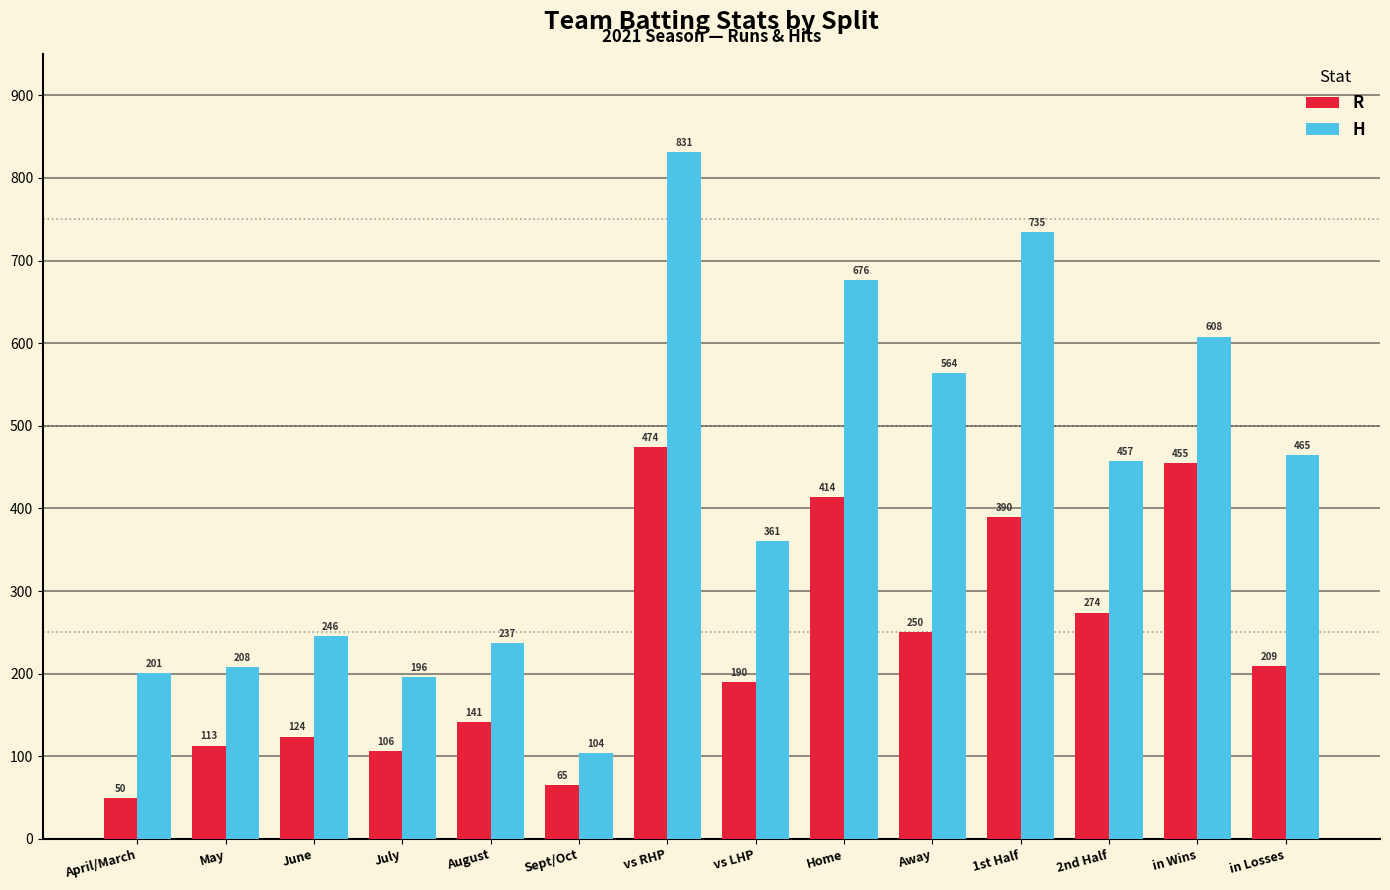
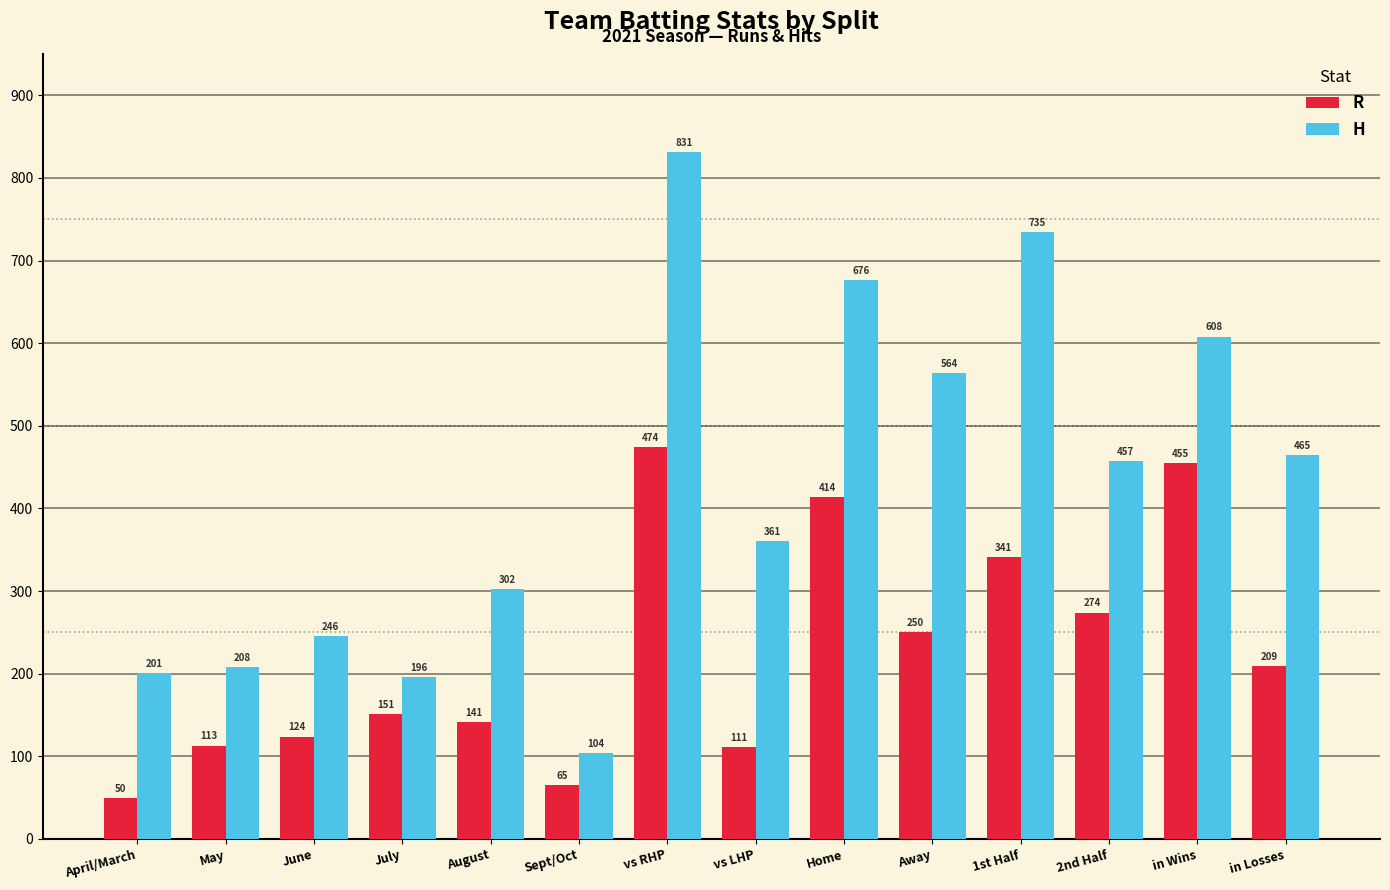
R, July: 106 -> 151
H, August: 237 -> 302
R, vs LHP: 190 -> 111
R, 1st Half: 390 -> 341
